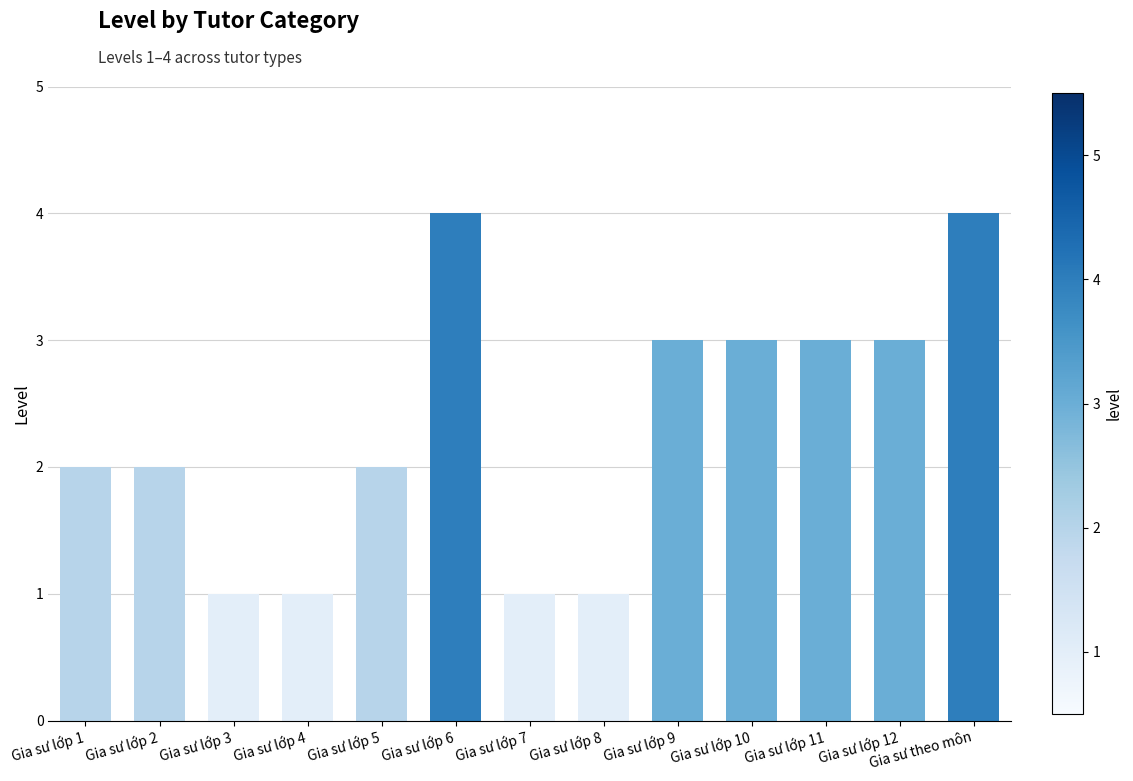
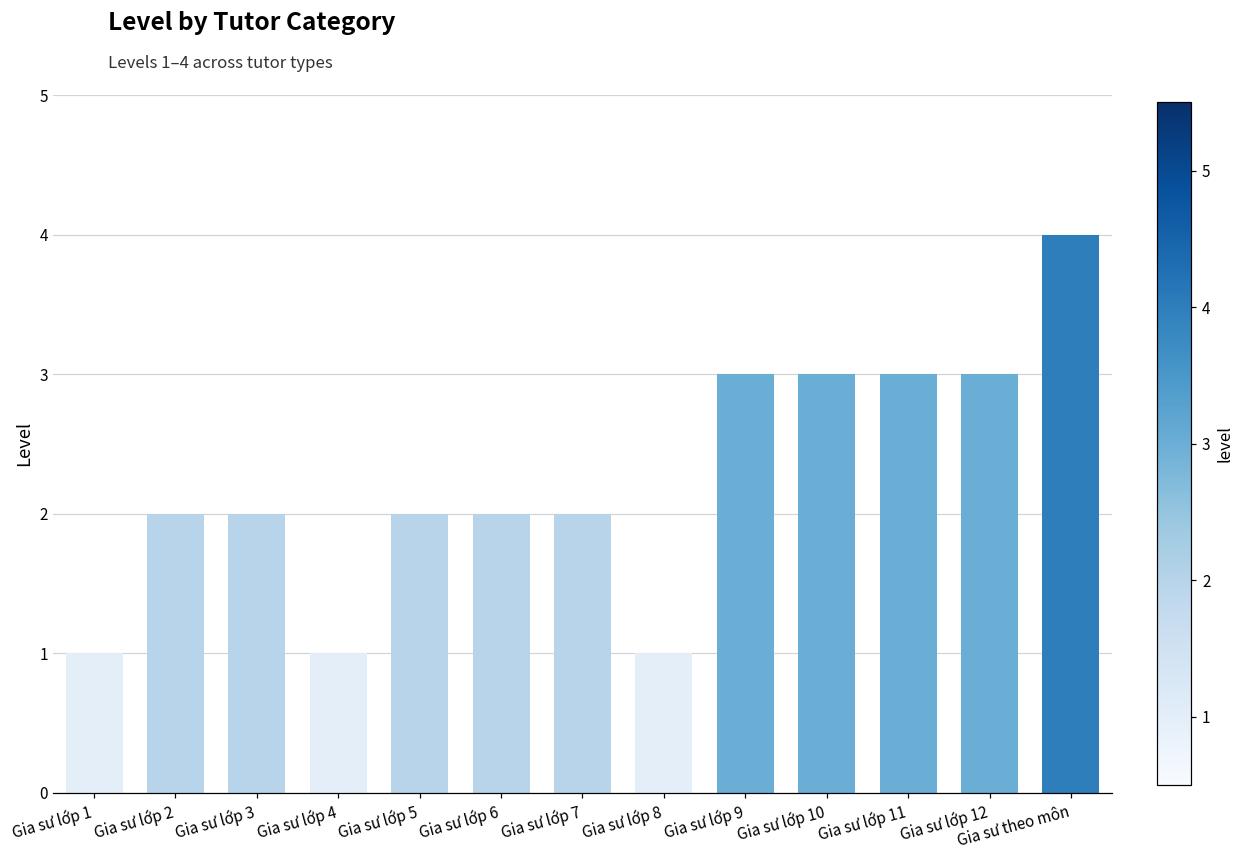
Gia sư lớp 1: 2 -> 1
Gia sư lớp 3: 1 -> 2
Gia sư lớp 6: 4 -> 2
Gia sư lớp 7: 1 -> 2
